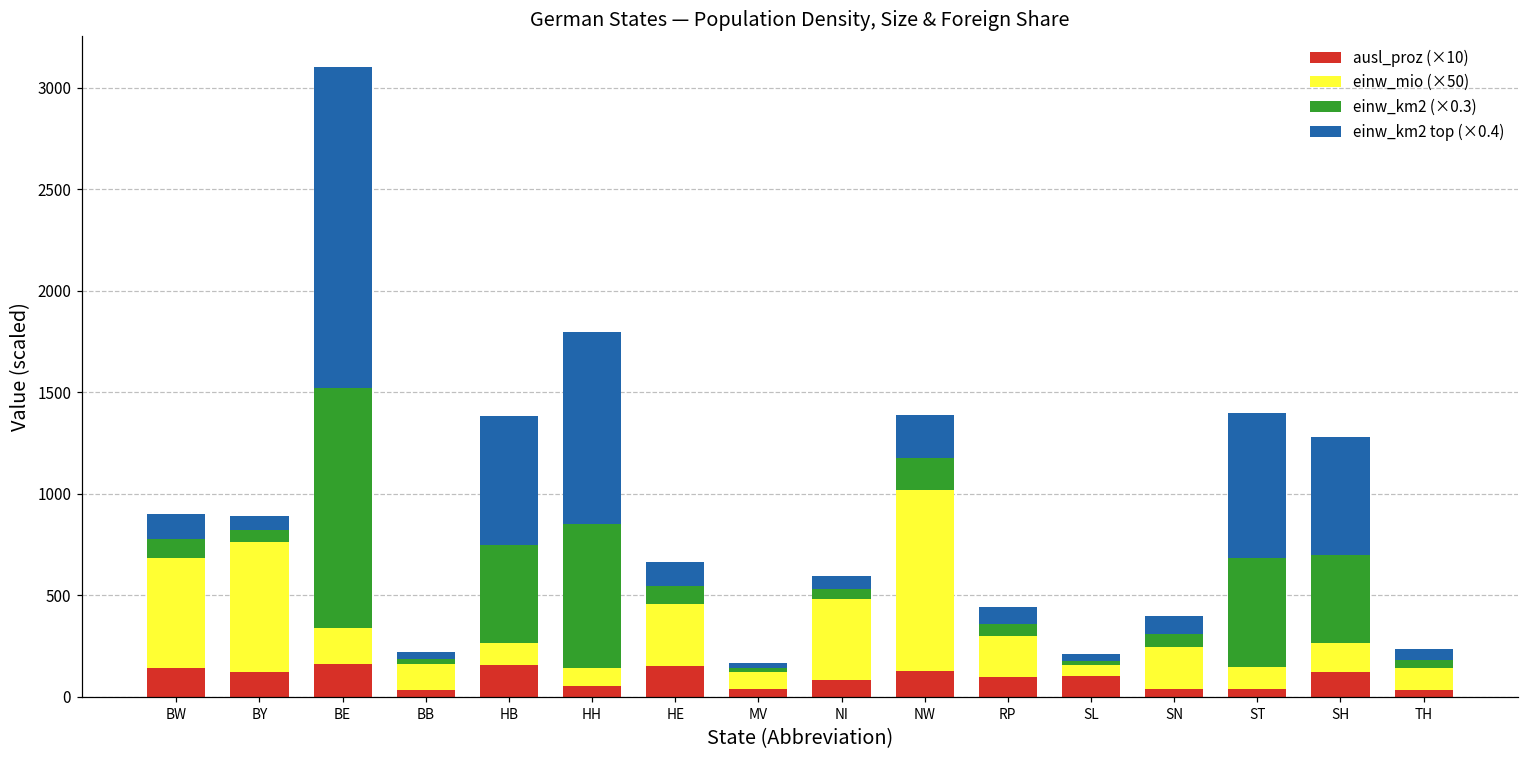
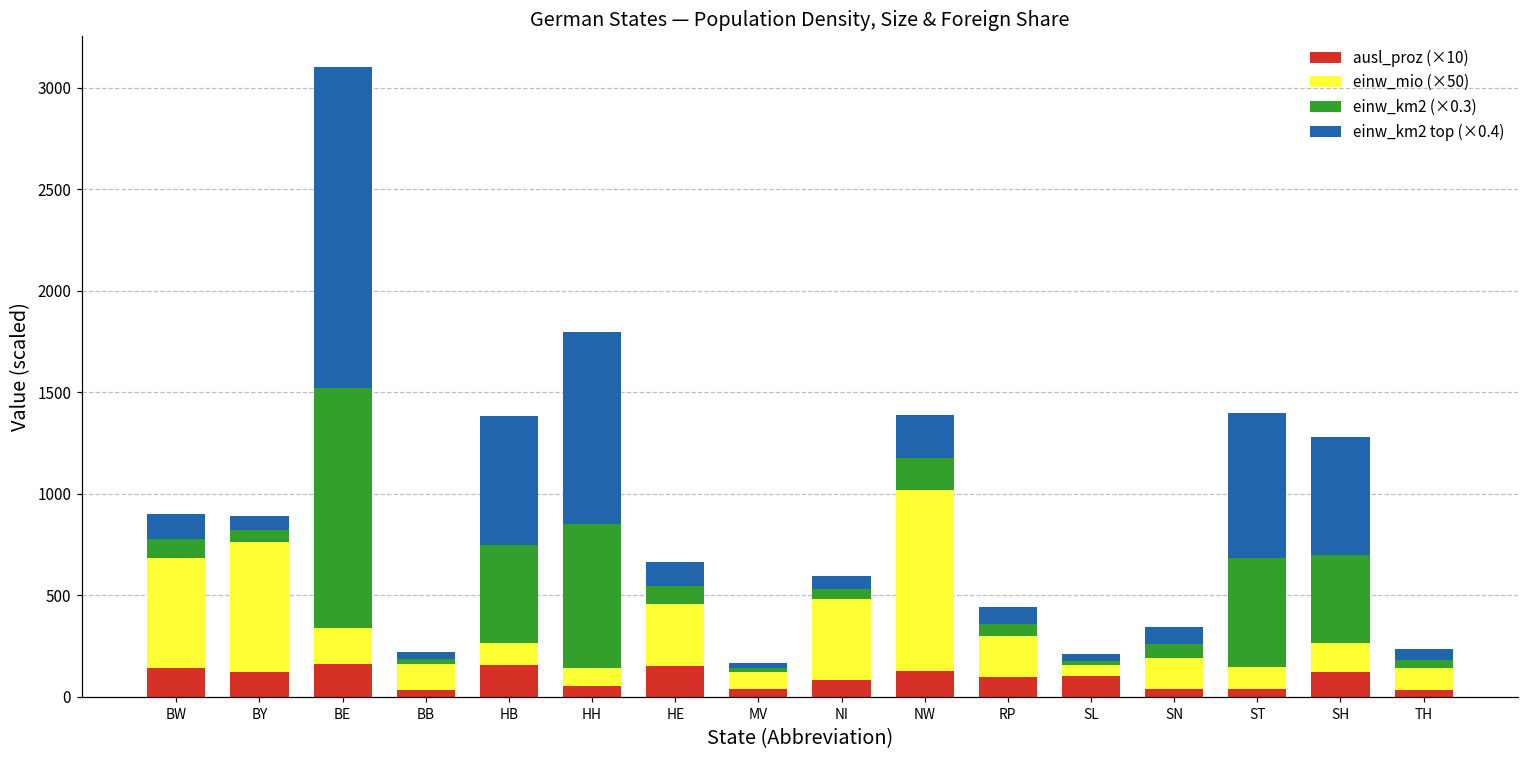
einw_mio (×50), SN: 200 -> 150
